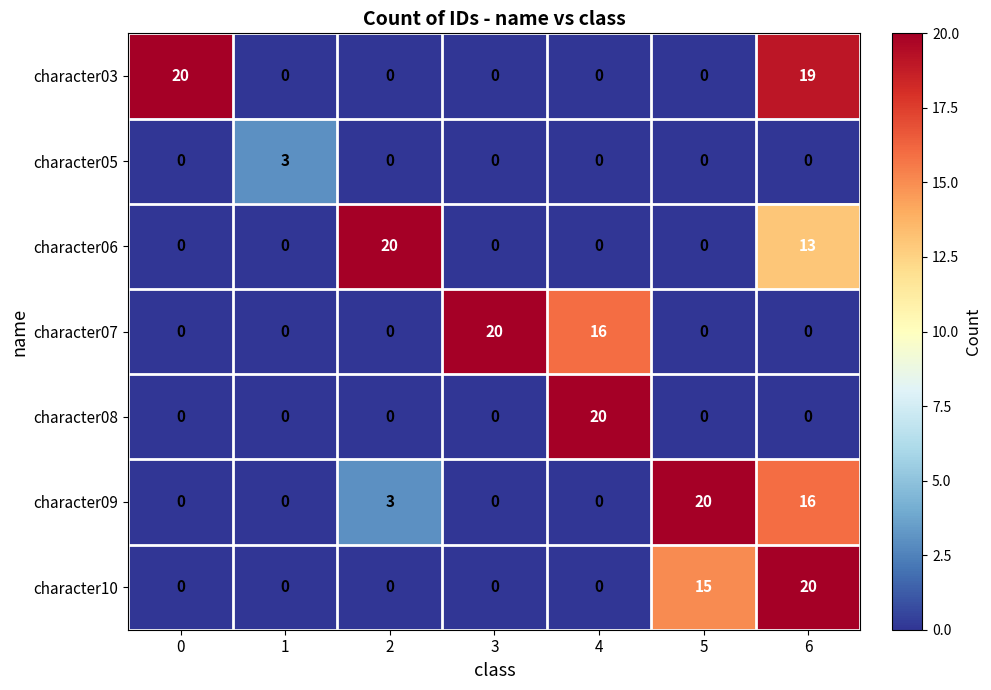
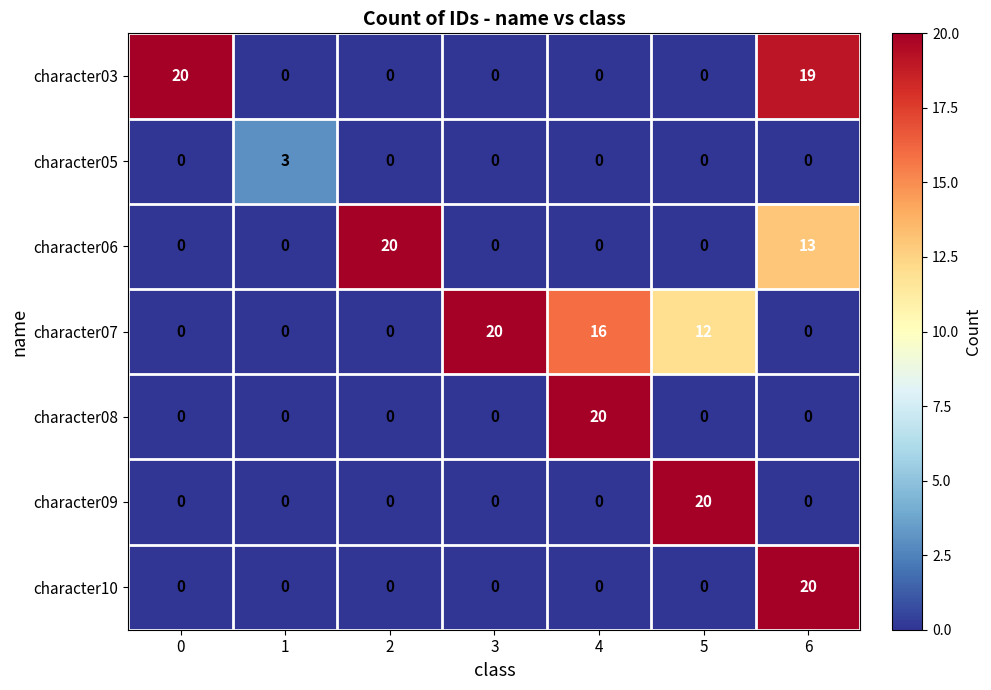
character07, 5: 0 -> 12
character09, 2: 3 -> 0
character09, 6: 16 -> 0
character10, 5: 15 -> 0
